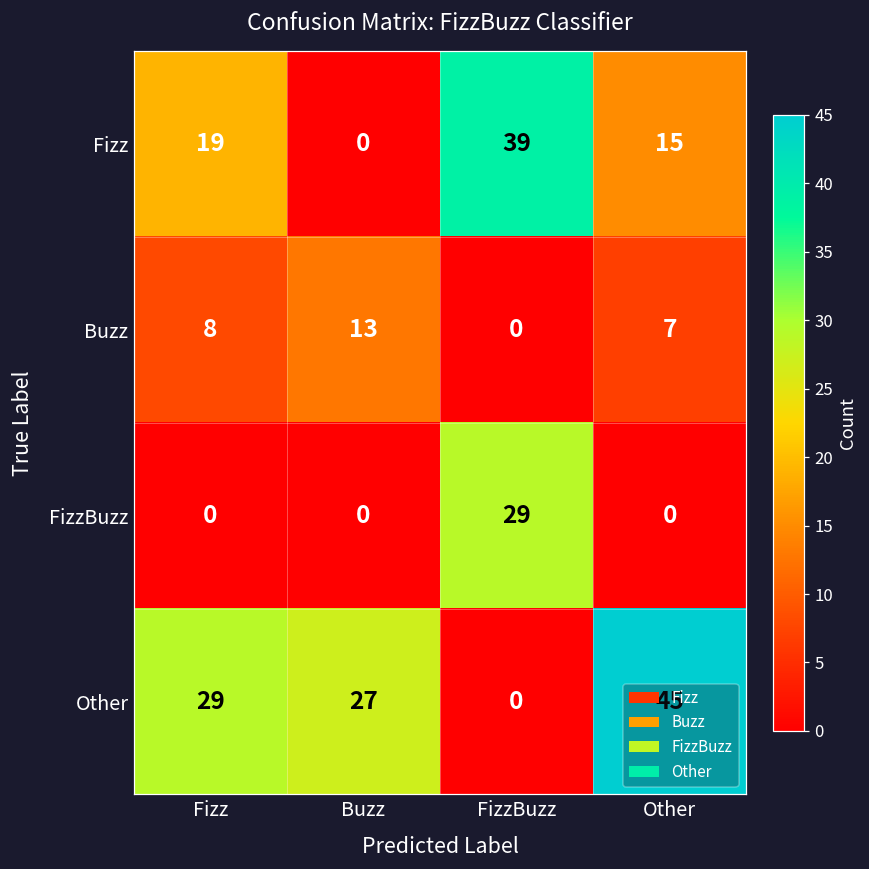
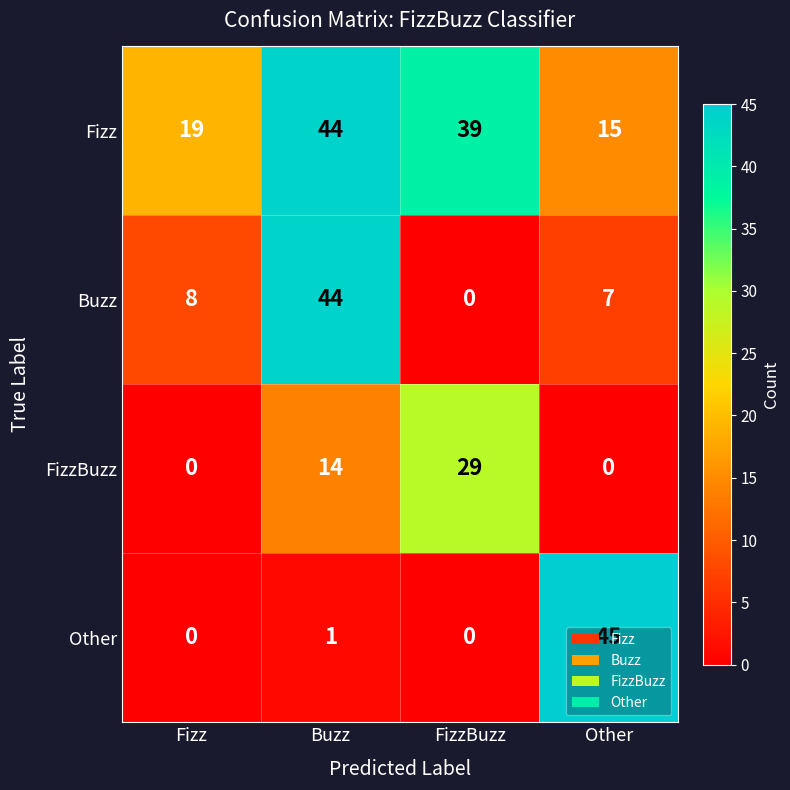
Fizz, Buzz: 0 -> 44
Buzz, Buzz: 13 -> 44
FizzBuzz, Buzz: 0 -> 14
Other, Fizz: 29 -> 0
Other, Buzz: 27 -> 1
